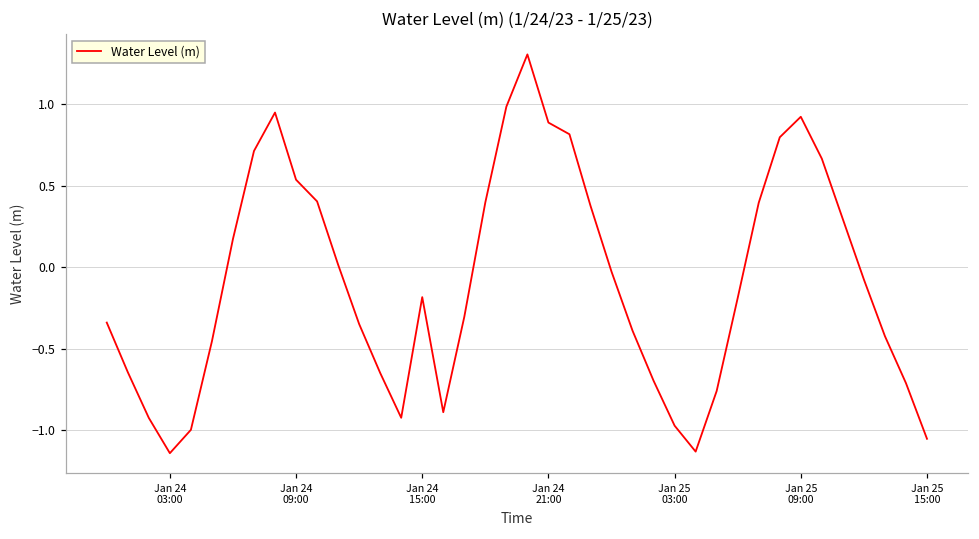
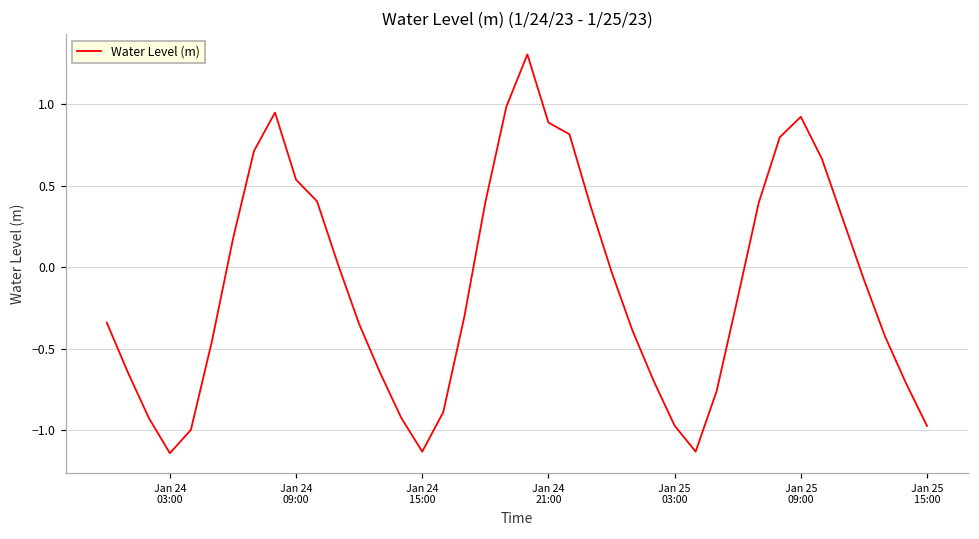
Jan 24 15:00: -0.18 -> -1.13
Jan 25 15:00: -1.05 -> -0.97
